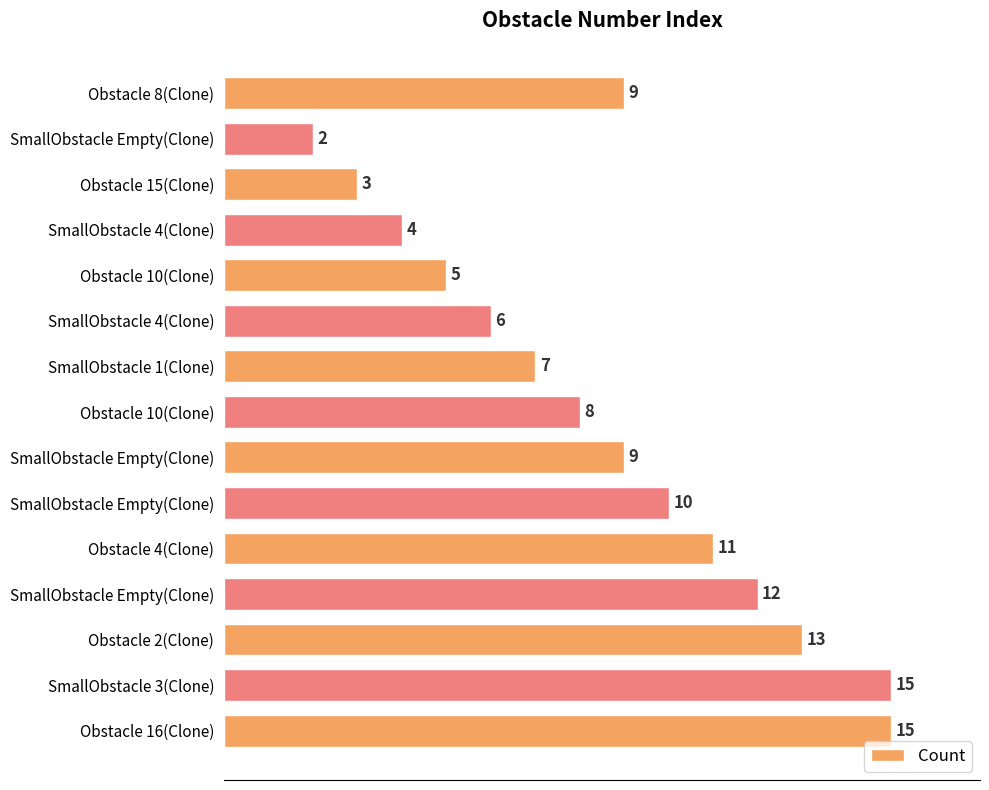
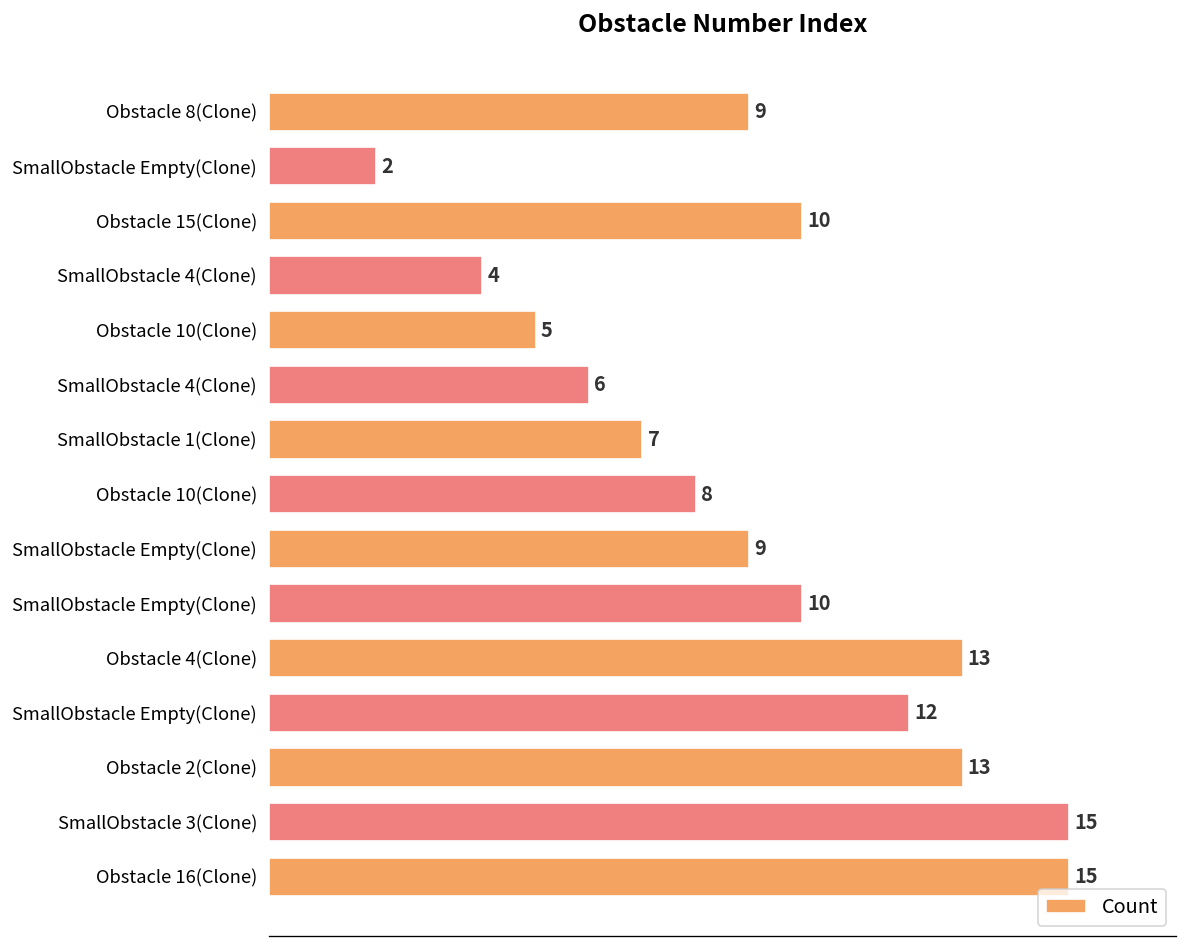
Obstacle 15(Clone): 3 -> 10
Obstacle 4(Clone): 11 -> 13
